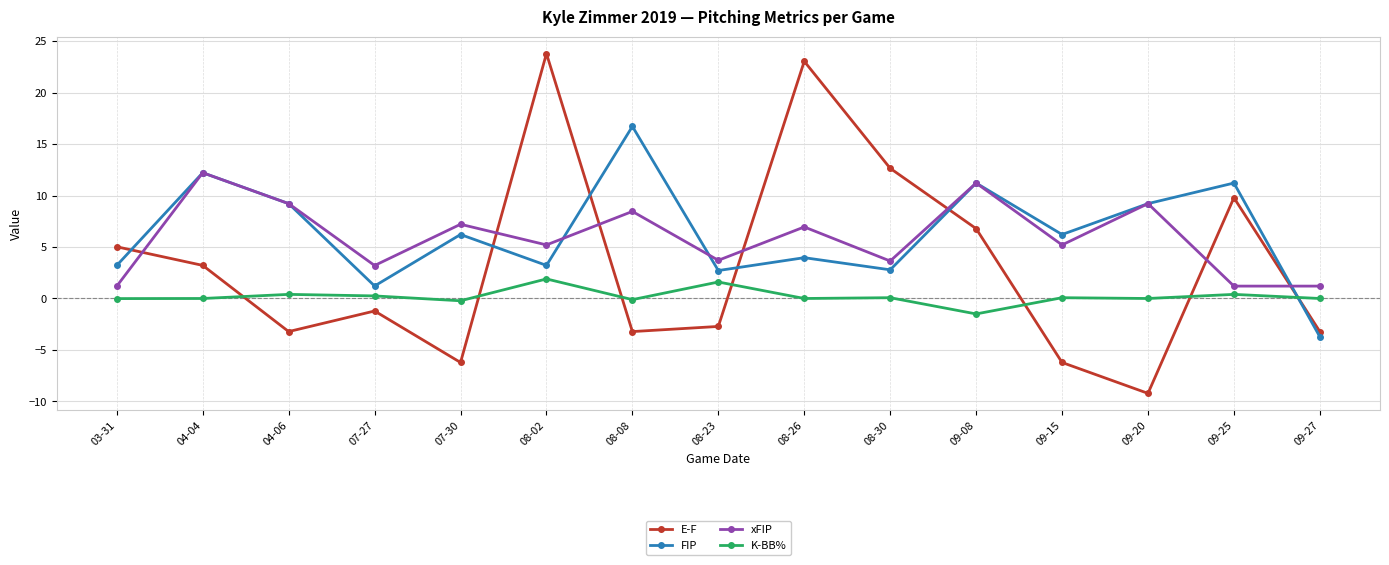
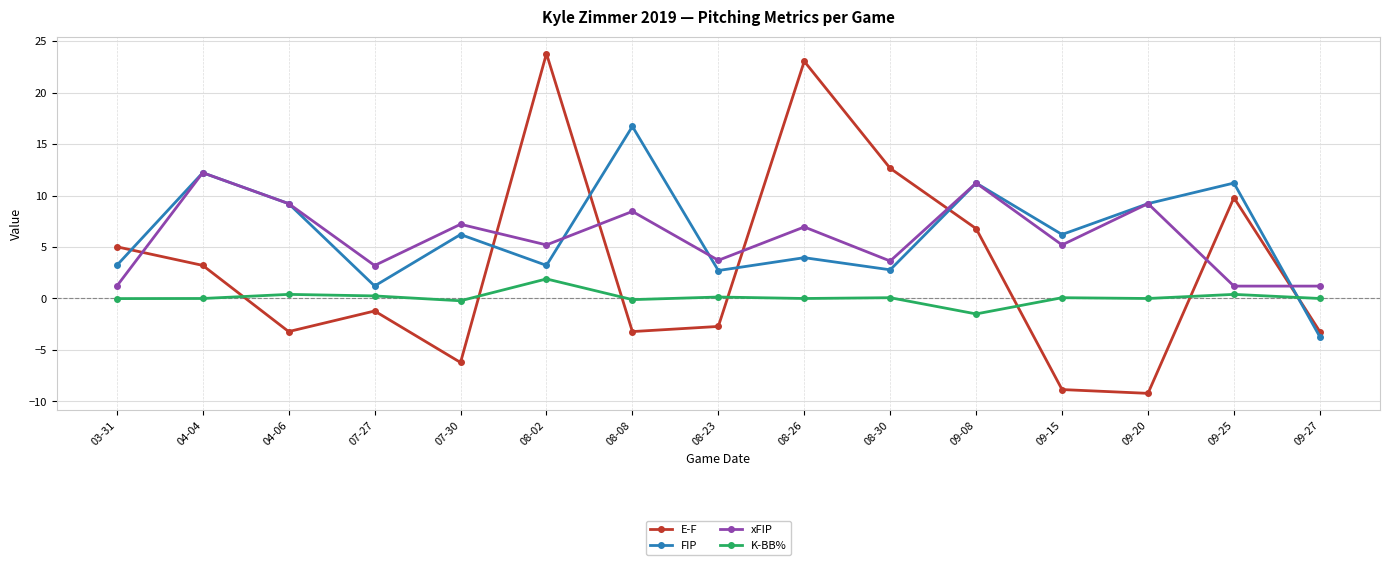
K-BB%, 08-23: 1.6 -> 0.1
E-F, 09-15: -6.2 -> -8.8
